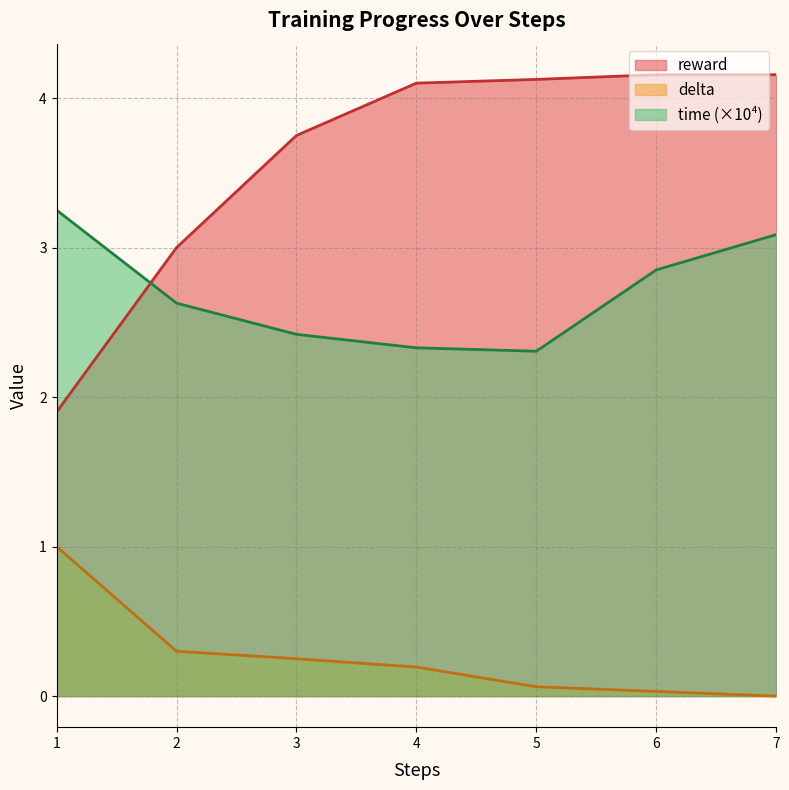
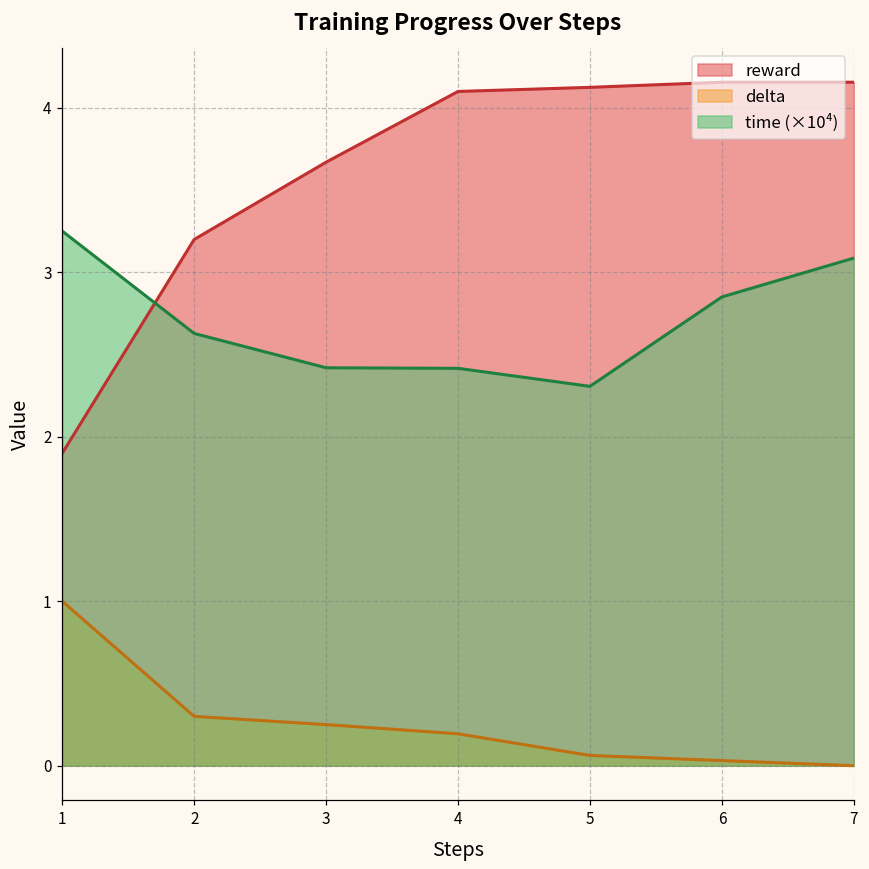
reward, 2: 3.0 -> 3.2
reward, 3: 3.75 -> 3.67
time (×10⁴), 4: 2.33 -> 2.42
